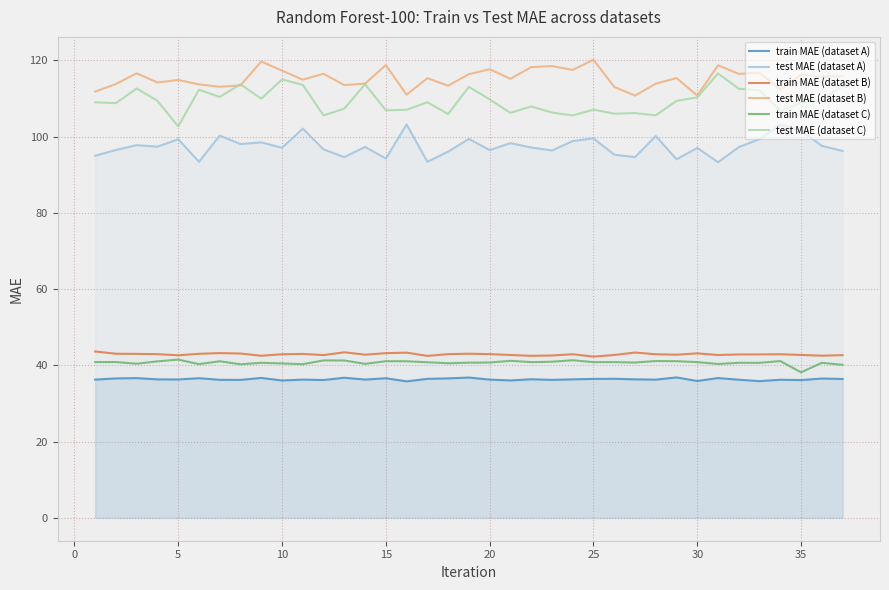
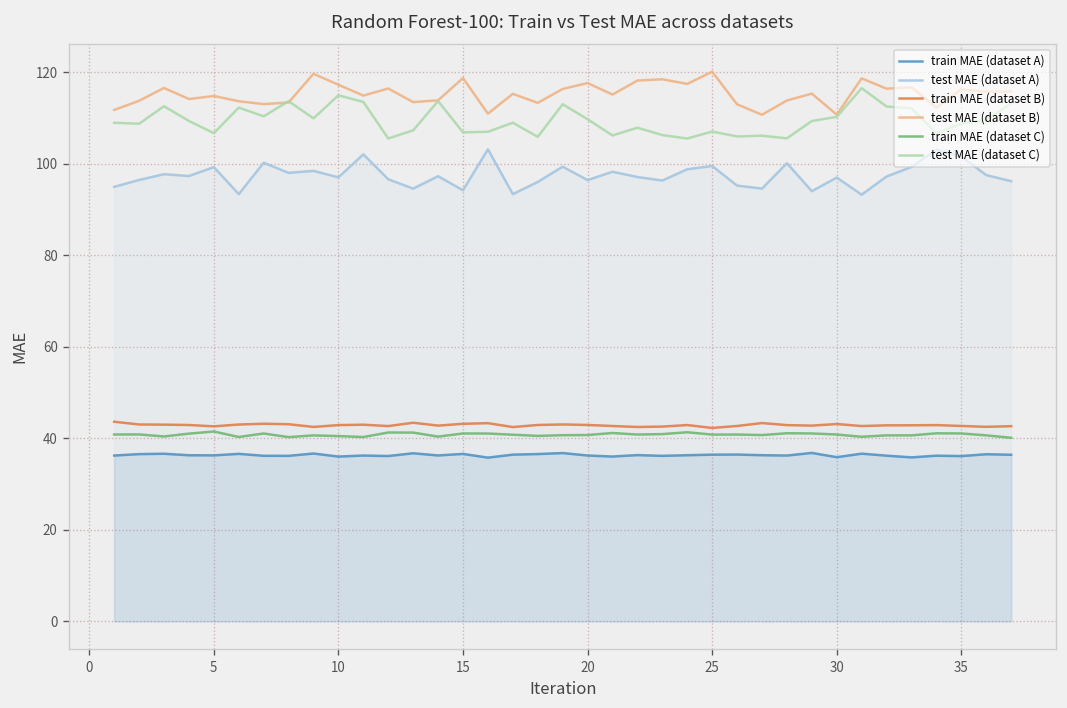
test MAE (dataset C), 5: 103 -> 107
train MAE (dataset C), 35: 38 -> 41
